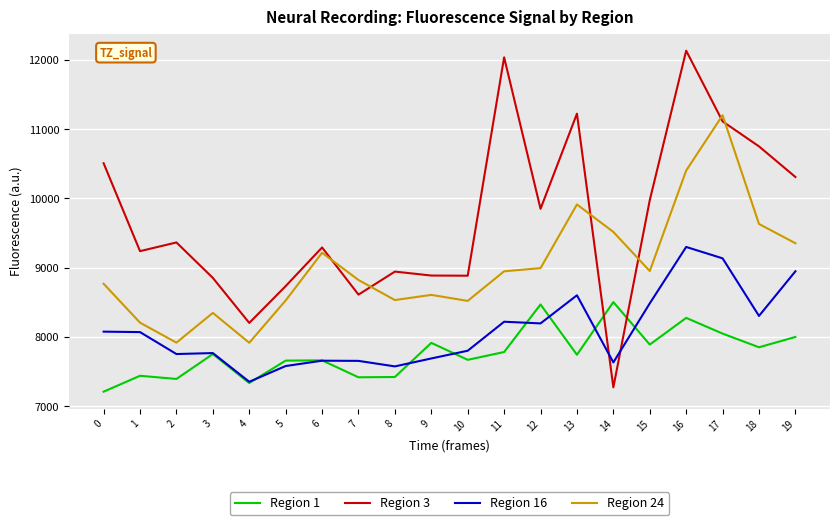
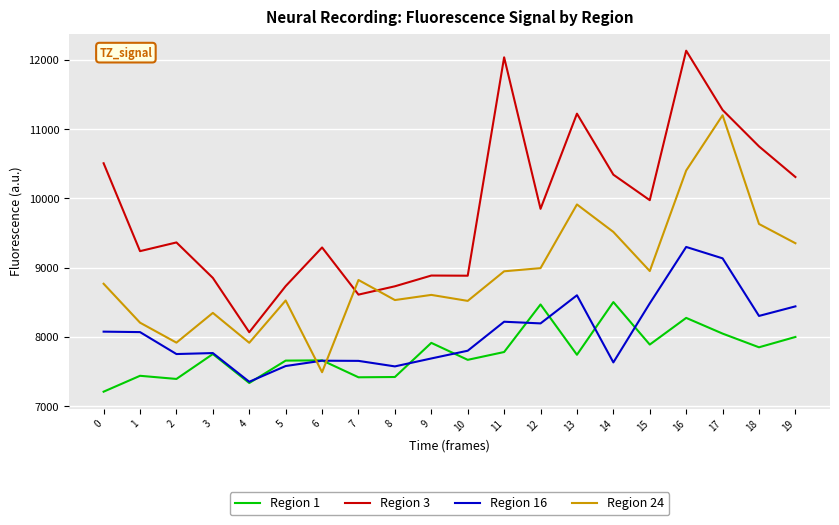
Region 3, 4: 8200 -> 8100
Region 24, 6: 9200 -> 7500
Region 3, 8: 8900 -> 8700
Region 3, 14: 7300 -> 10300
Region 3, 17: 11100 -> 11300
Region 16, 19: 8900 -> 8400
